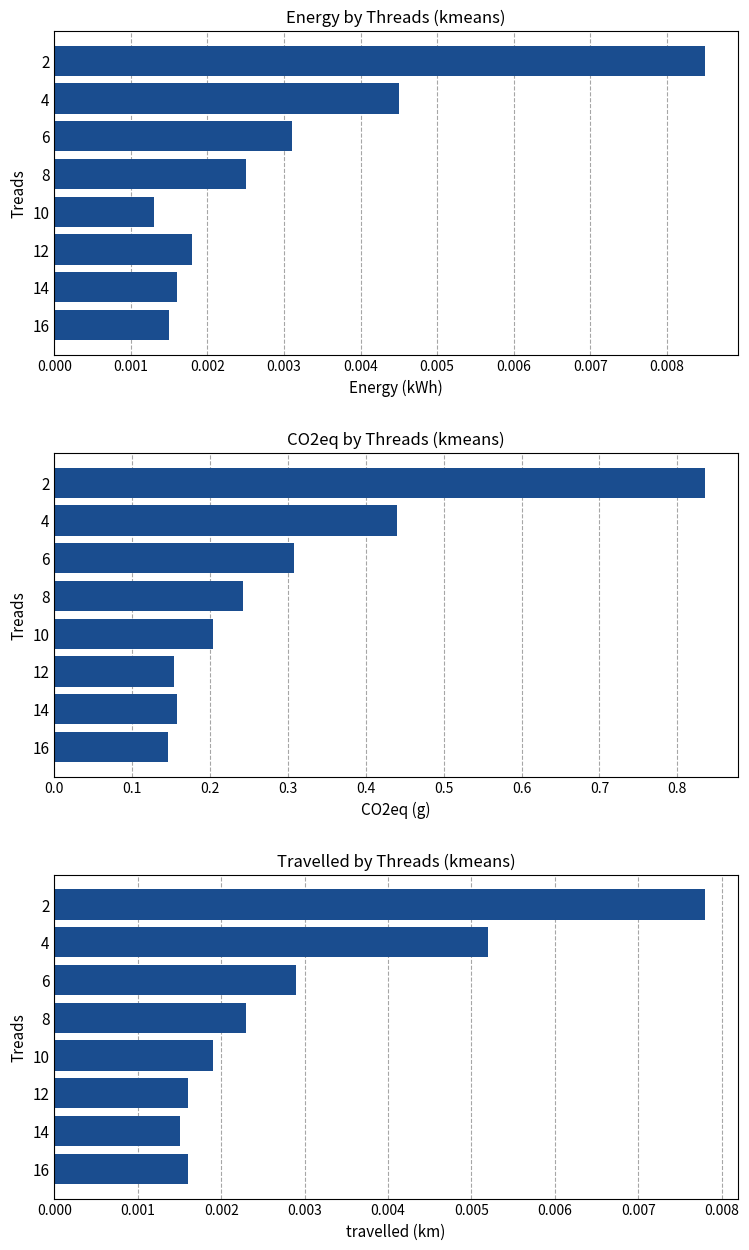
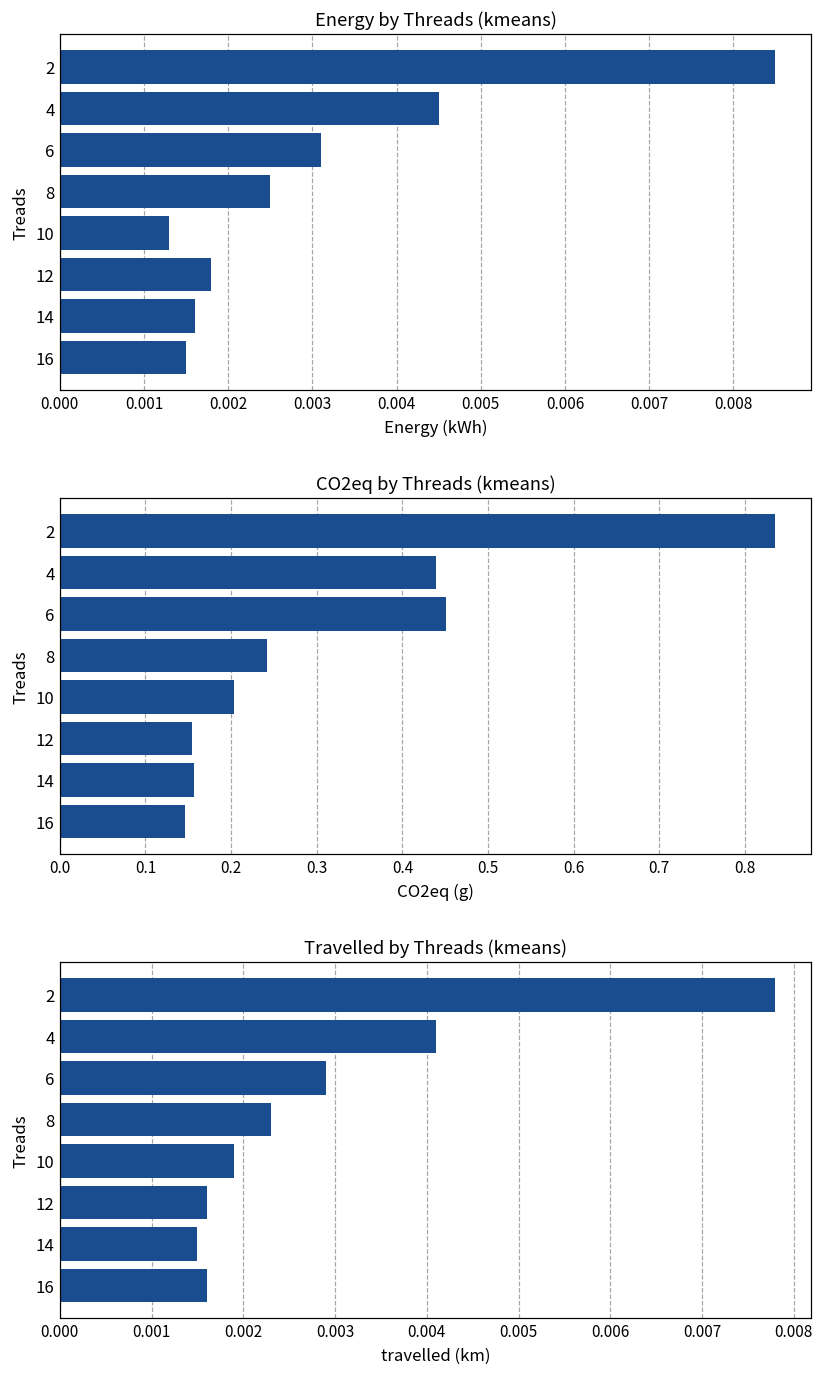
CO2eq by Threads (kmeans), 6: 0.31 -> 0.45
Travelled by Threads (kmeans), 4: 0.0052 -> 0.0041
